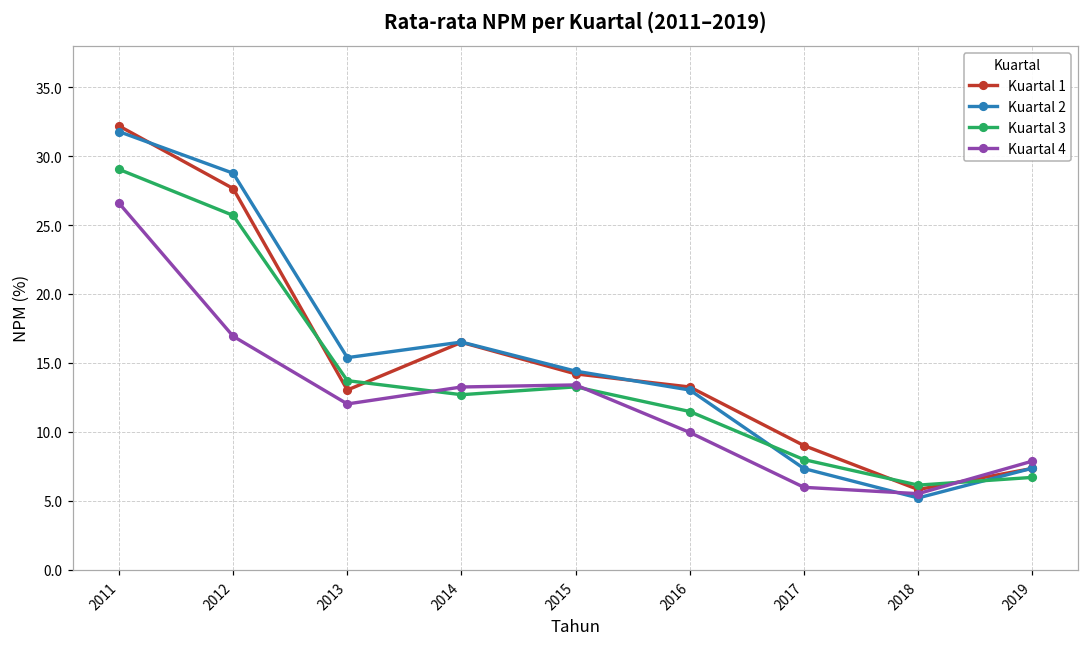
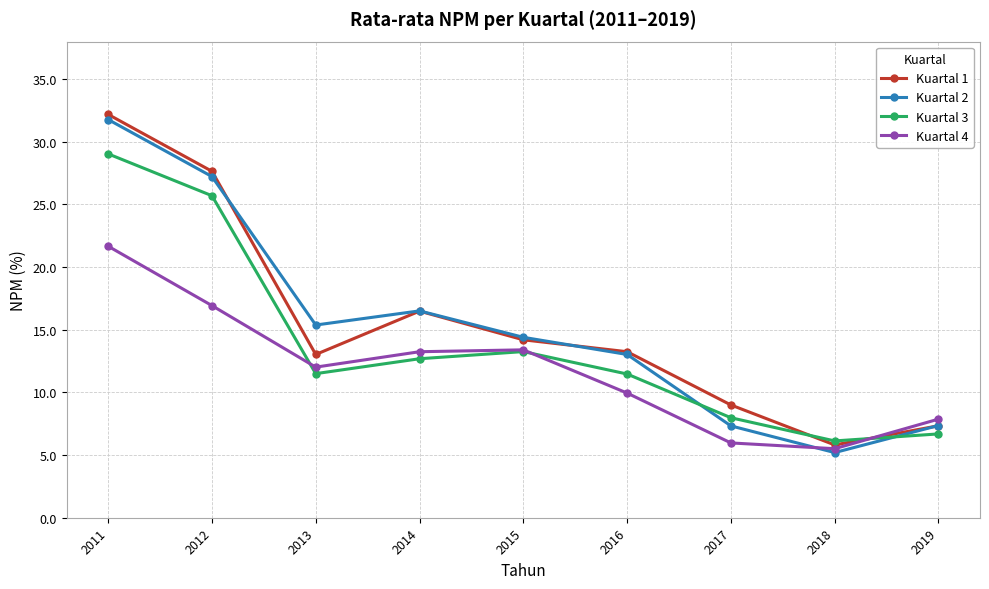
Kuartal 4, 2011: 26.6 -> 21.7
Kuartal 2, 2012: 28.8 -> 27.2
Kuartal 3, 2013: 13.7 -> 11.5
